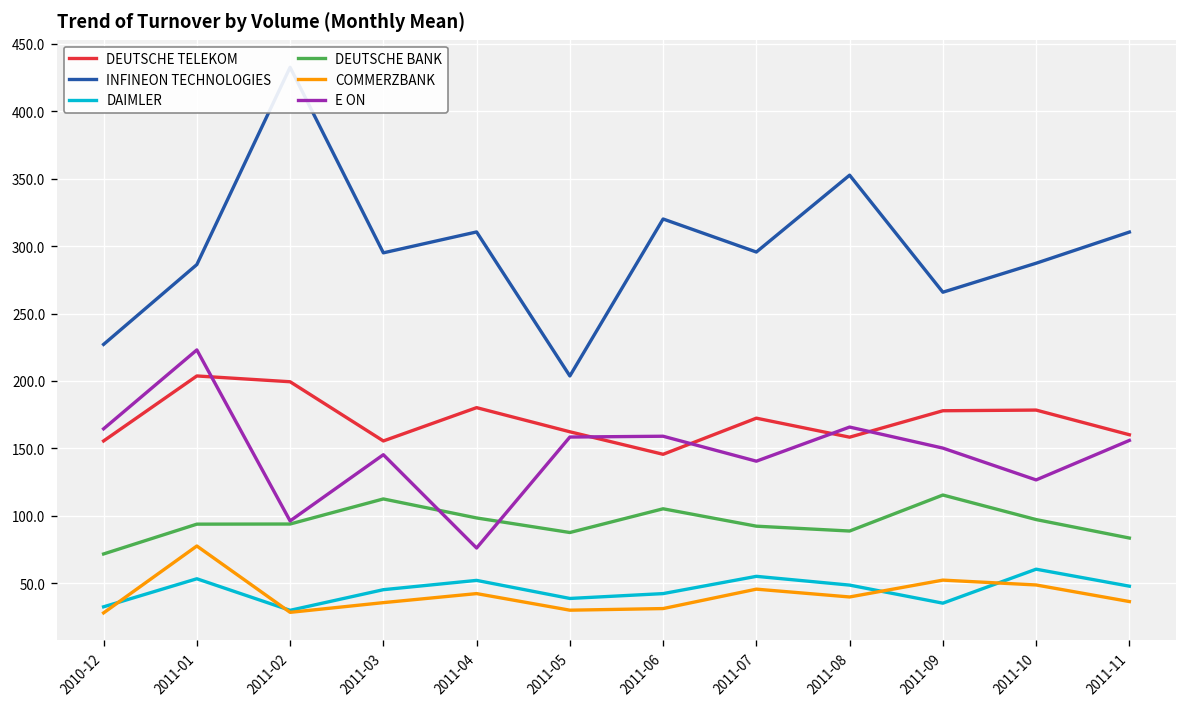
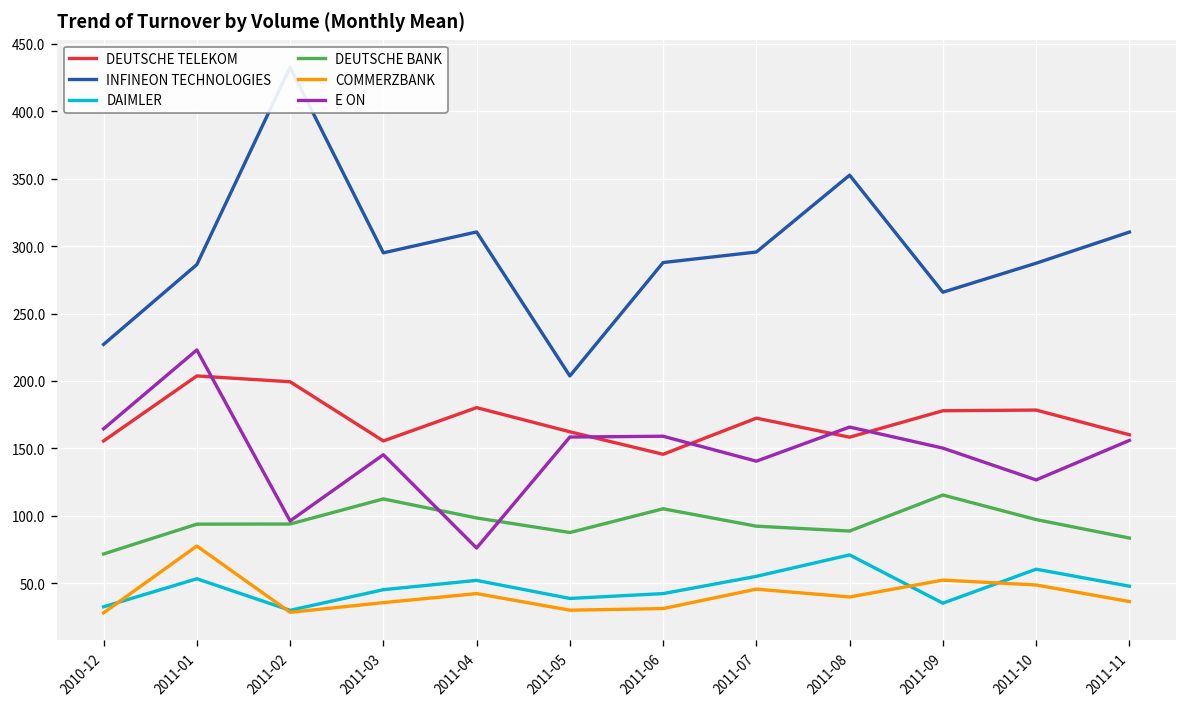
INFINEON TECHNOLOGIES, 2011-06: 320 -> 288
DAIMLER, 2011-08: 49 -> 71
